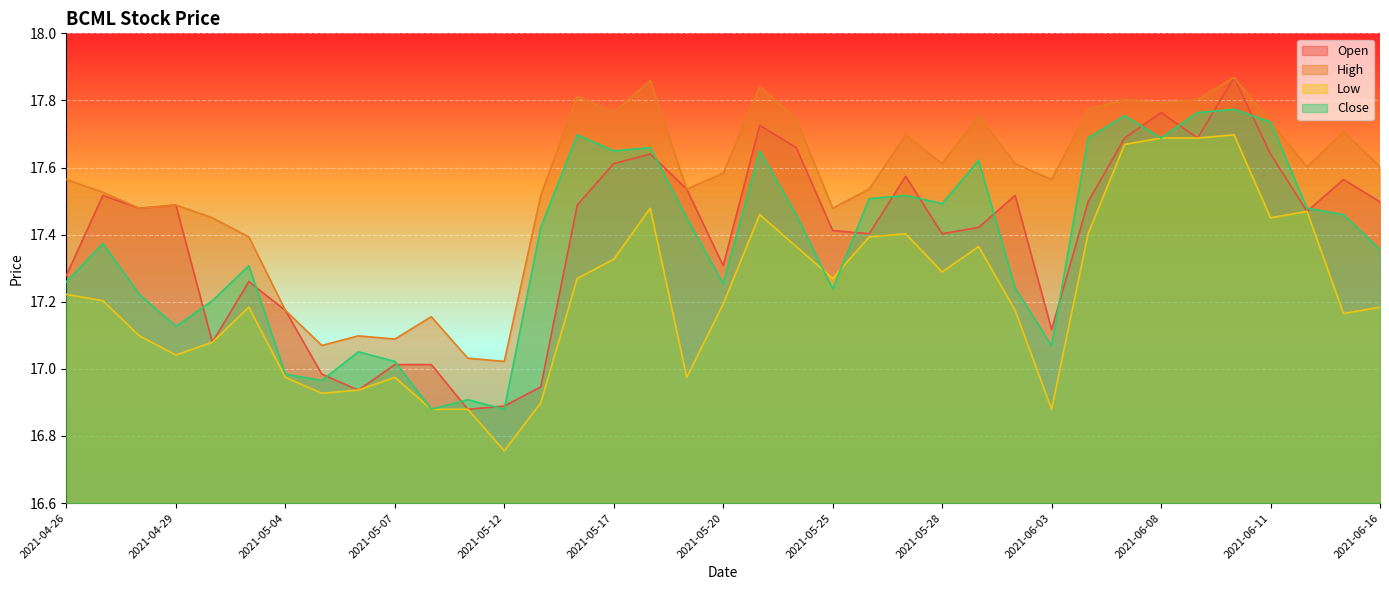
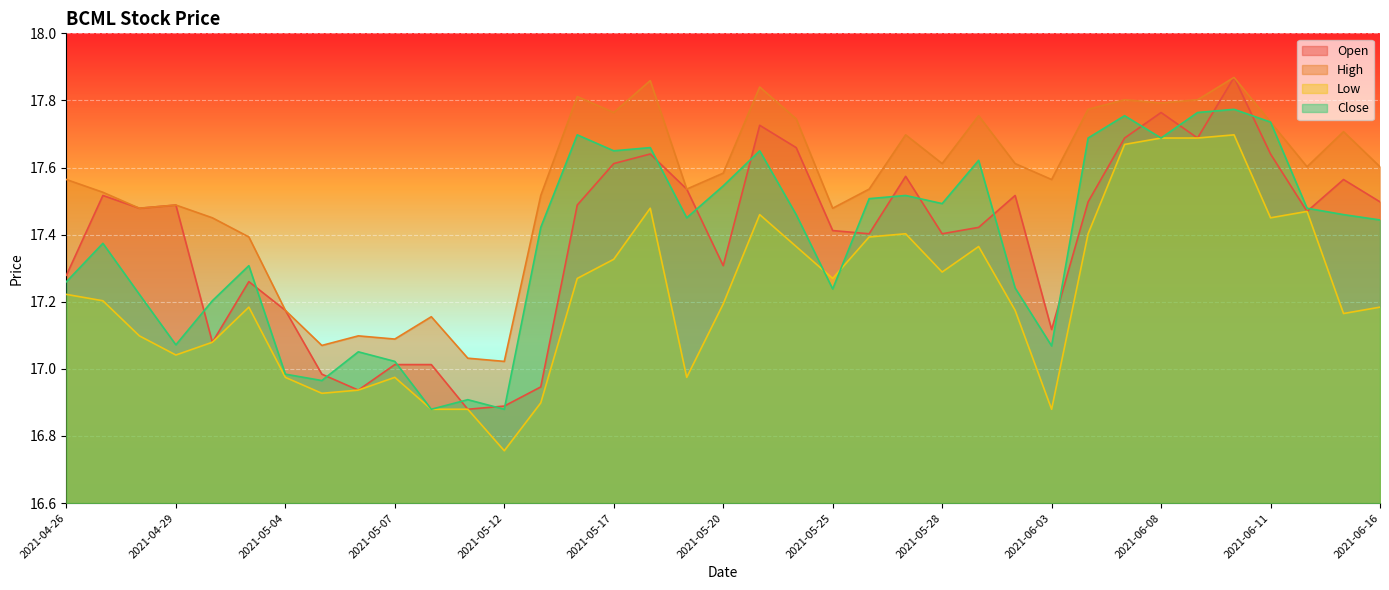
Close, 2021-04-29: 17.13 -> 17.07
Close, 2021-05-20: 17.25 -> 17.55
Close, 2021-06-16: 17.36 -> 17.44
